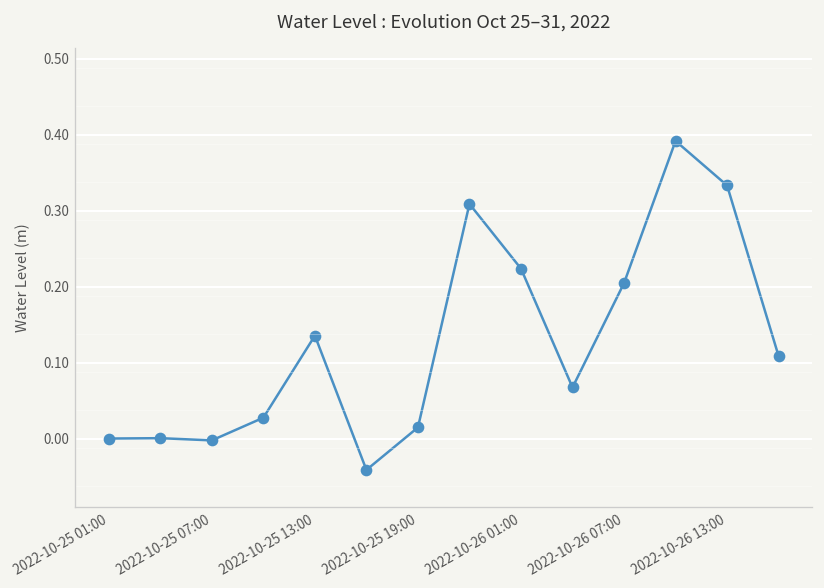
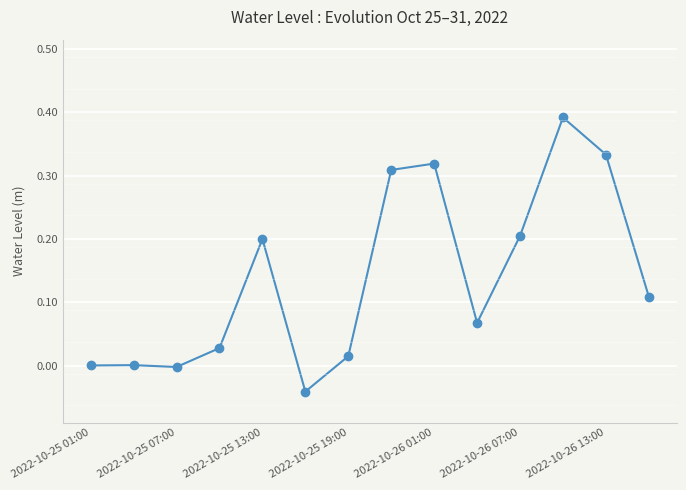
2022-10-25 13:00: 0.14 -> 0.20
2022-10-26 01:00: 0.22 -> 0.32
